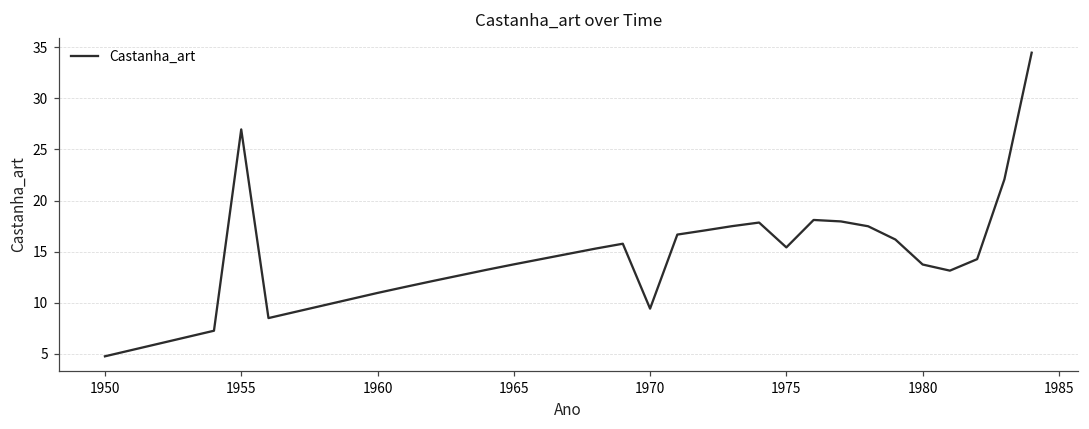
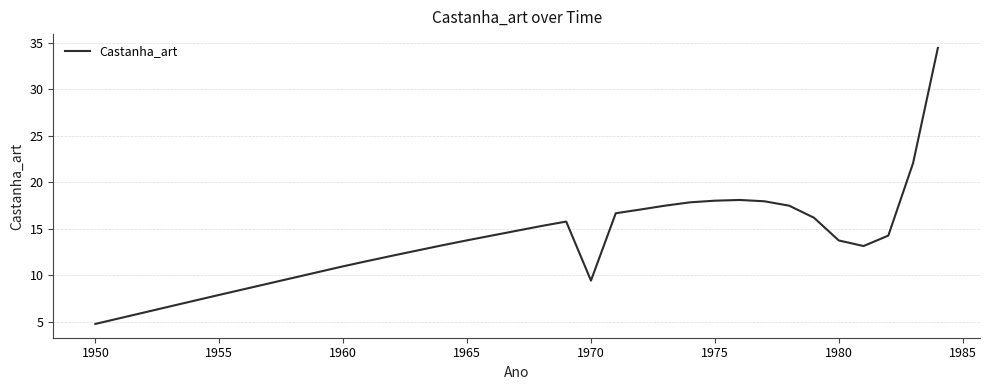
1955: 27 -> 8
1975: 15 -> 18
